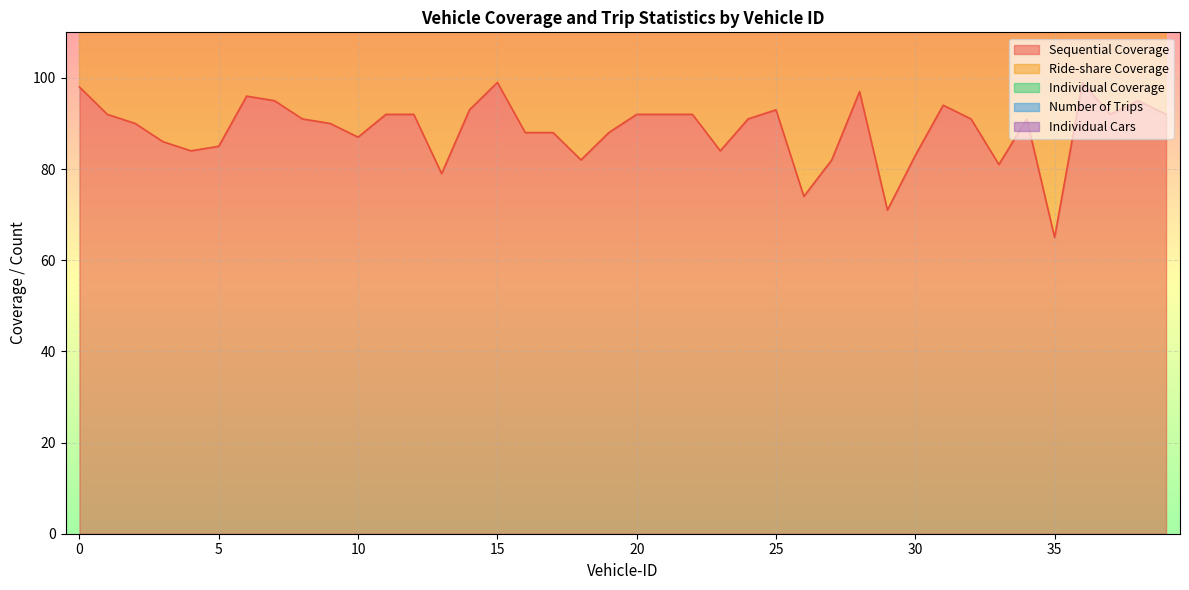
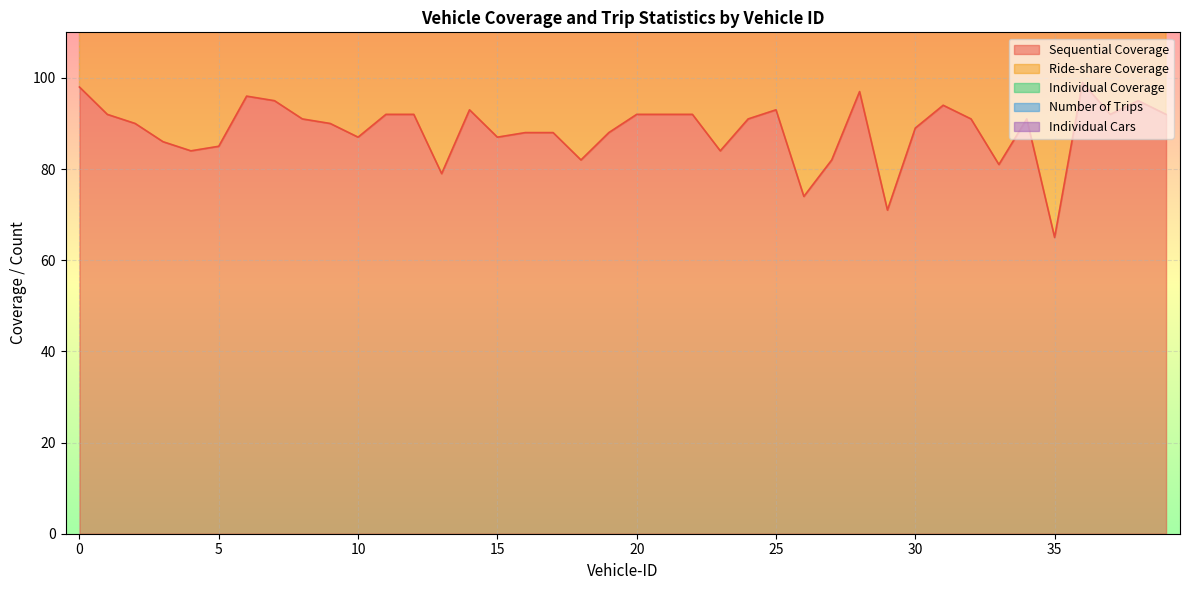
Sequential Coverage, 15: 99 -> 87
Sequential Coverage, 30: 83 -> 89
